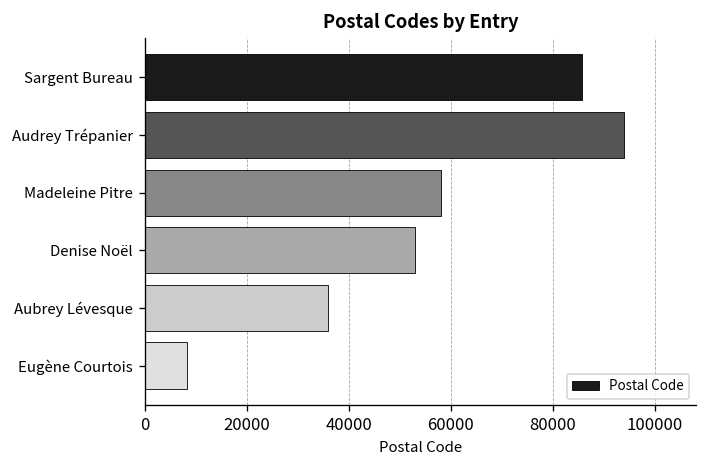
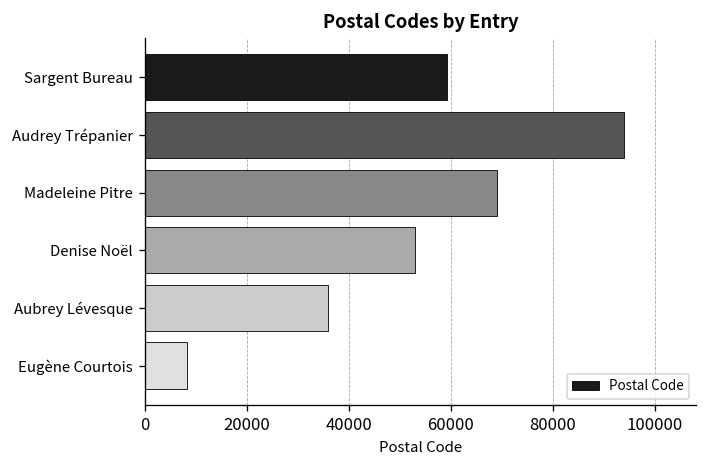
Sargent Bureau: 86000 -> 59000
Madeleine Pitre: 58000 -> 69000
